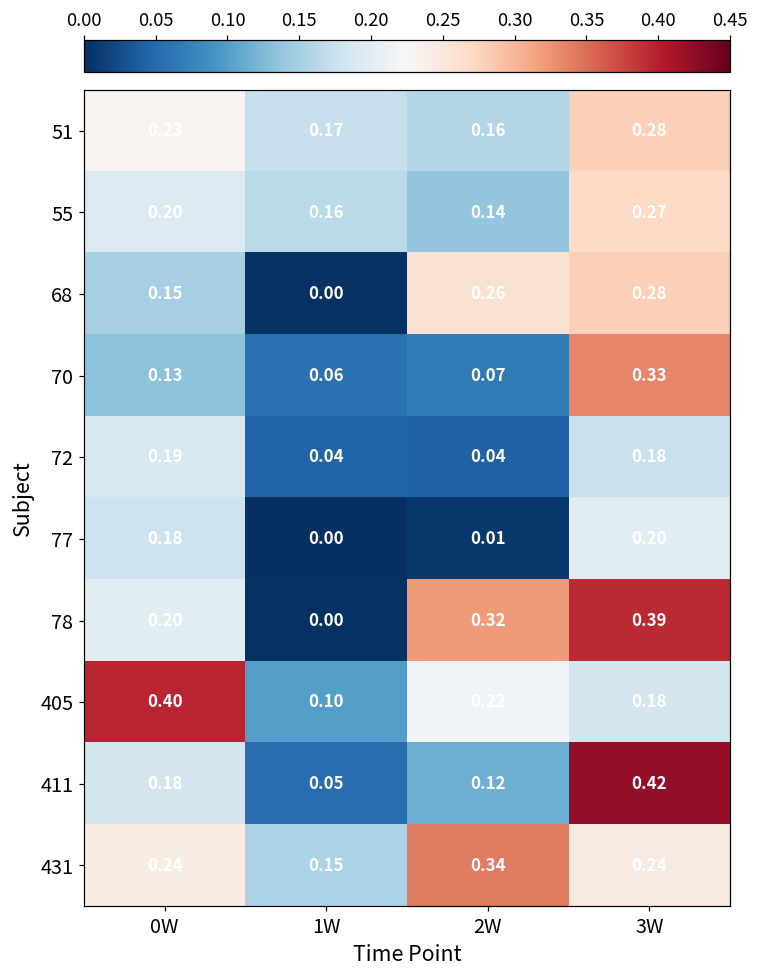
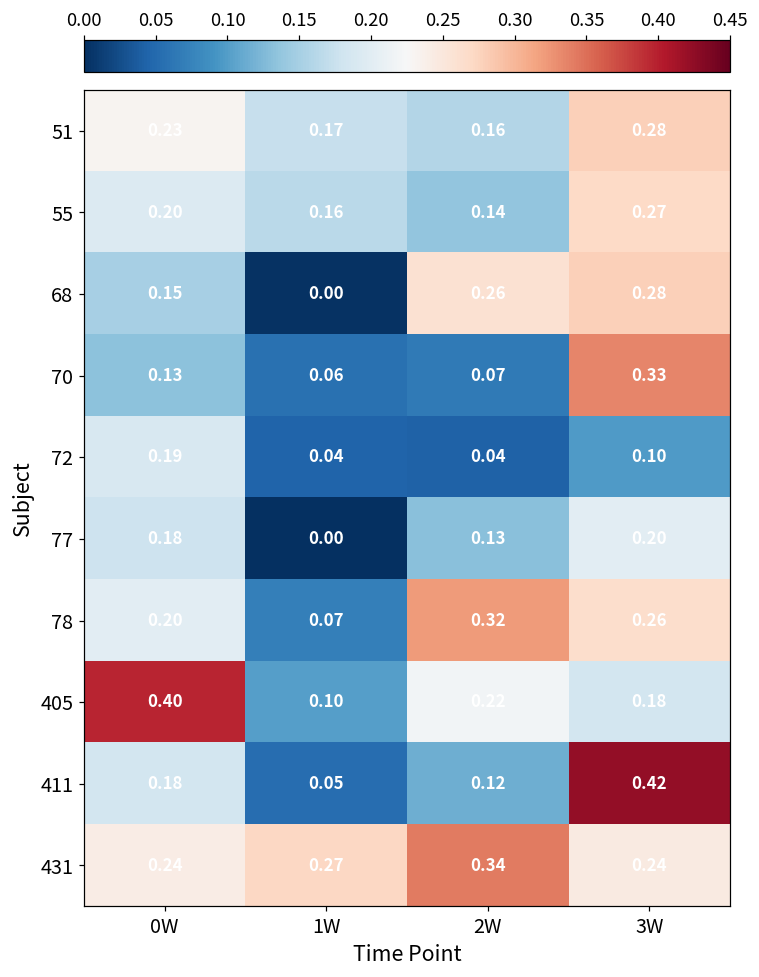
72, 3W: 0.18 -> 0.10
77, 2W: 0.01 -> 0.13
78, 1W: 0.00 -> 0.07
78, 3W: 0.39 -> 0.26
431, 1W: 0.15 -> 0.27
